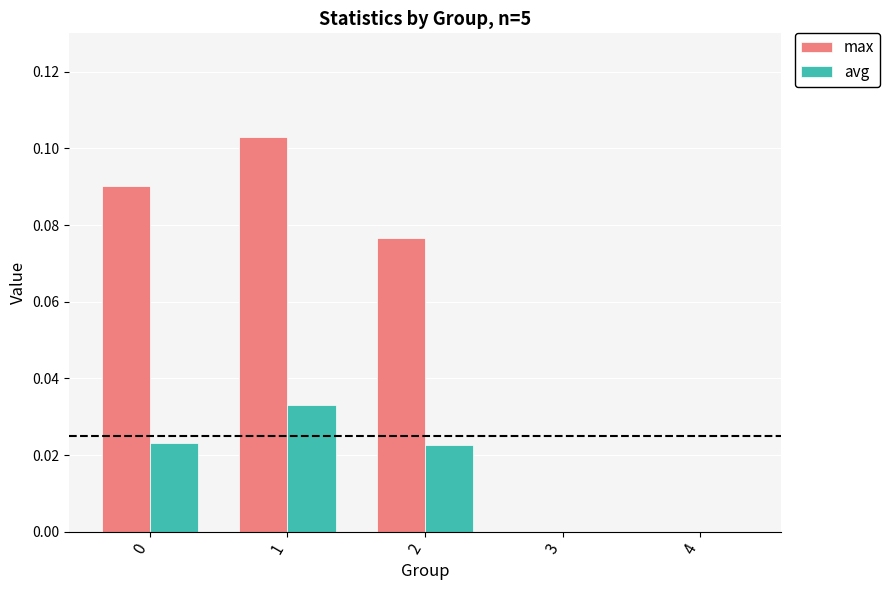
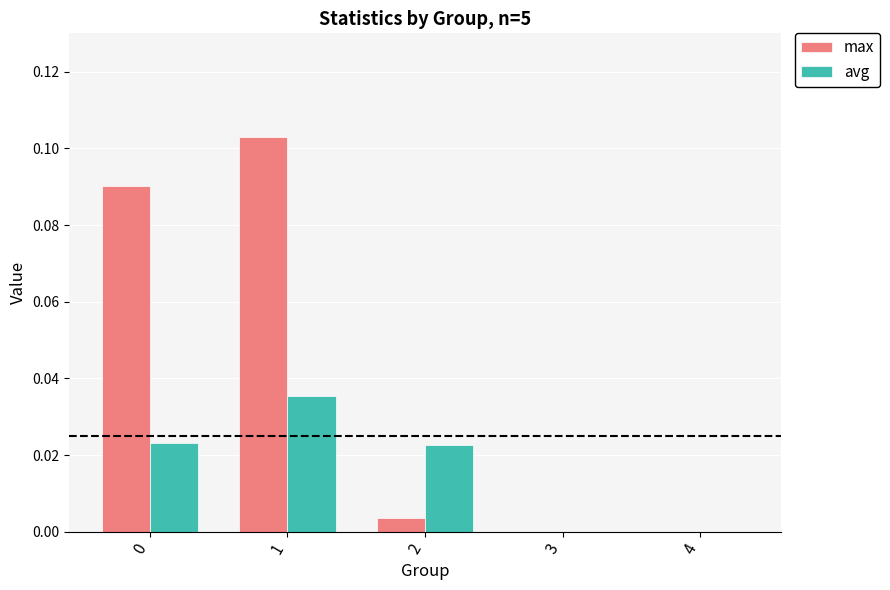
avg, 1: 0.033 -> 0.035
max, 2: 0.077 -> 0.004
